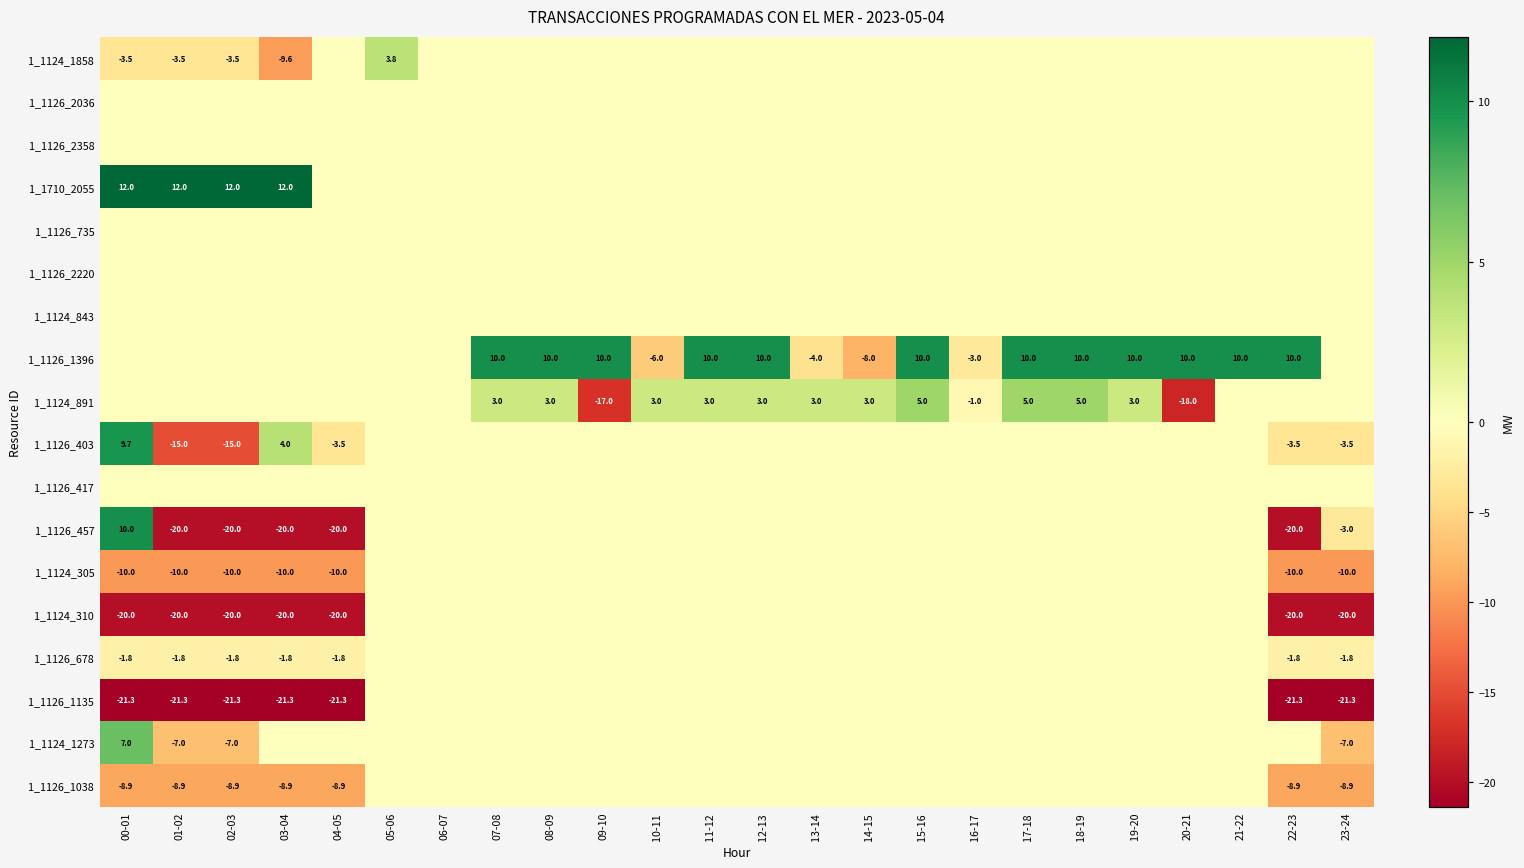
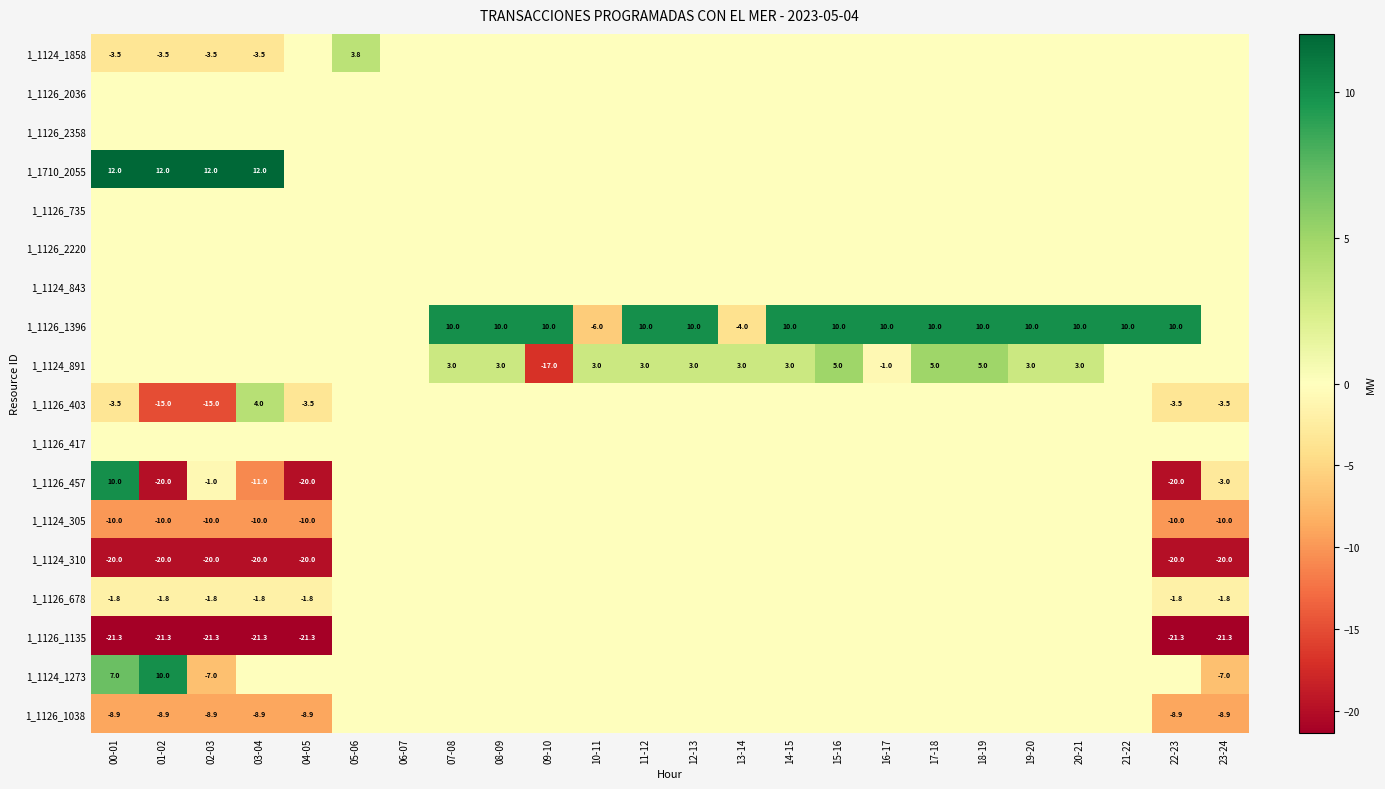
1_1124_1858, 03-04: -9.6 -> -3.5
1_1126_1396, 14-15: -8.0 -> 10.0
1_1126_1396, 16-17: -3.0 -> 10.0
1_1124_891, 20-21: -18.0 -> 3.0
1_1126_403, 00-01: 9.7 -> -3.5
1_1126_457, 02-03: -20.0 -> -1.0
1_1126_457, 03-04: -20.0 -> -11.0
1_1124_1273, 01-02: -7.0 -> 10.0
